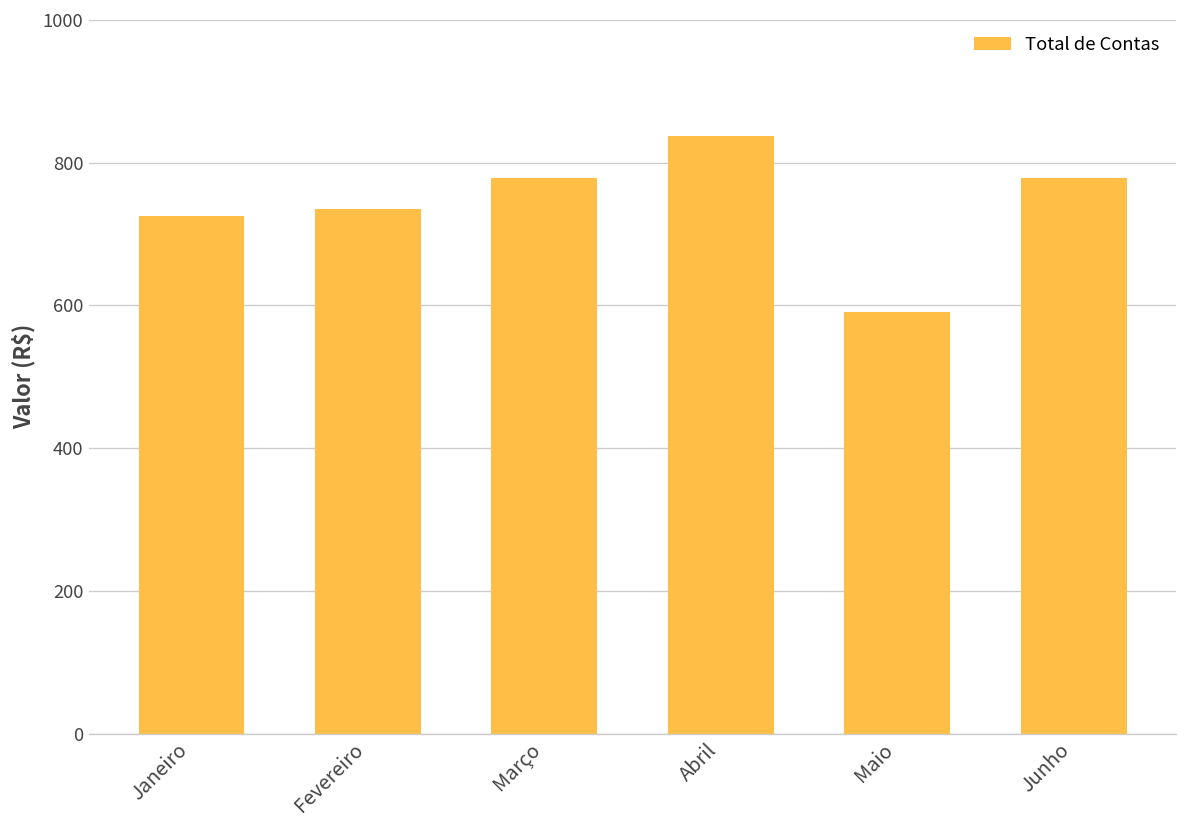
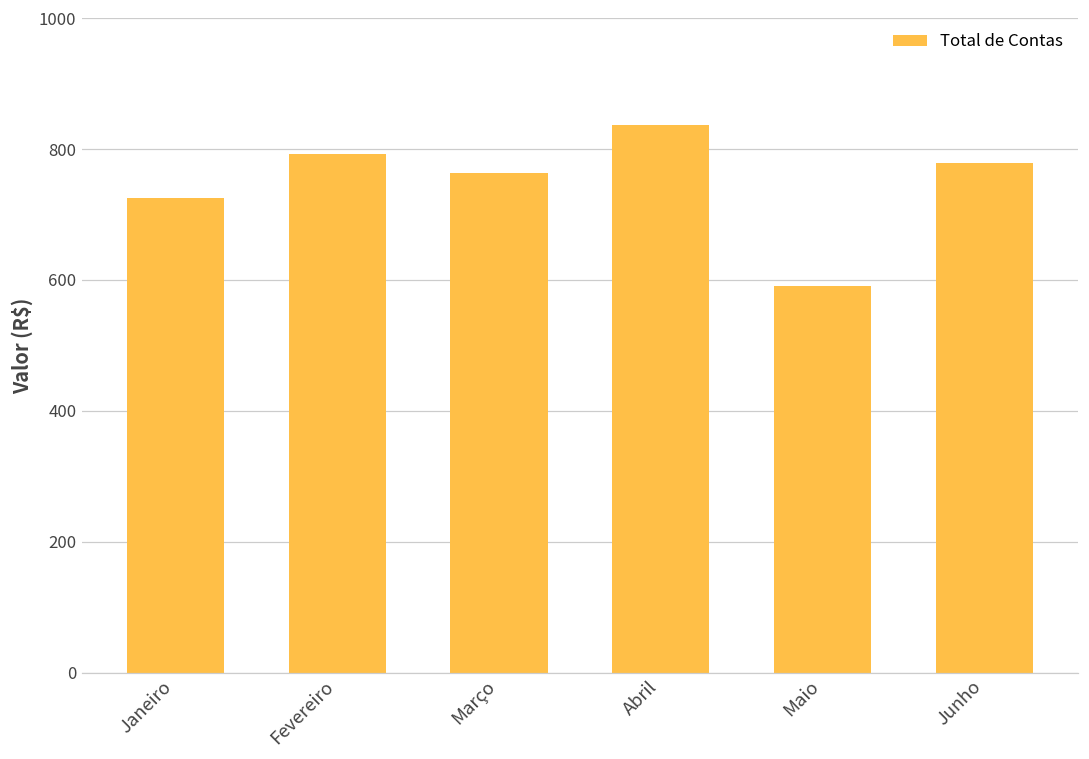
Fevereiro: 740 -> 790
Março: 780 -> 760
